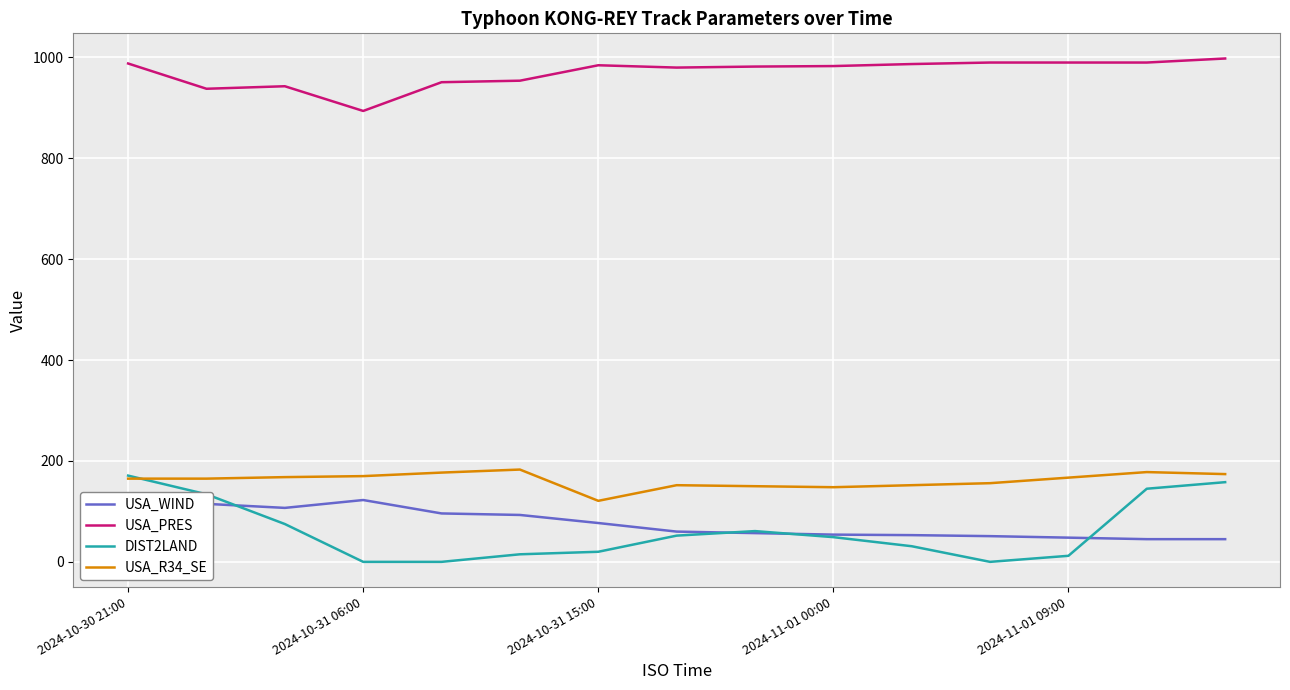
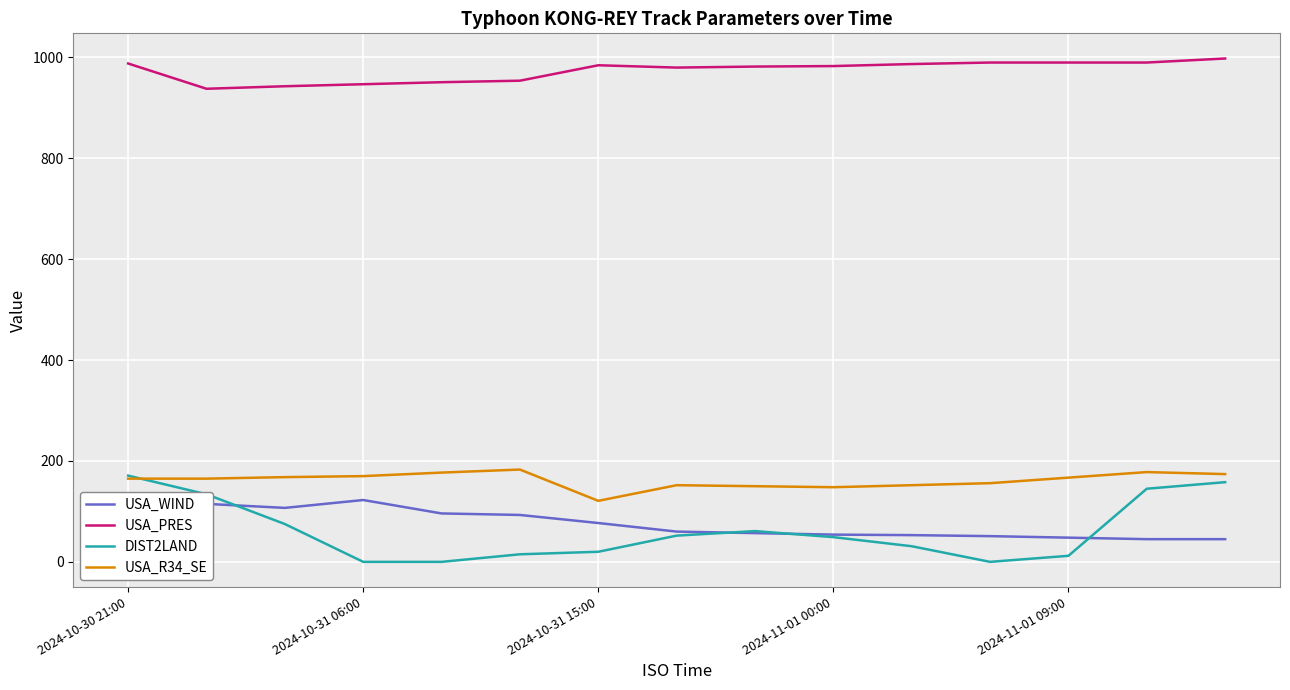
USA_PRES, 2024-10-31 06:00: 890 -> 950
